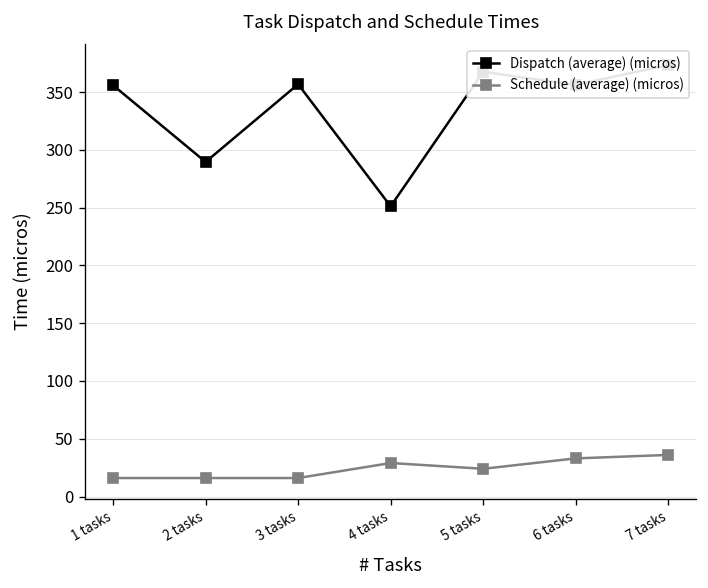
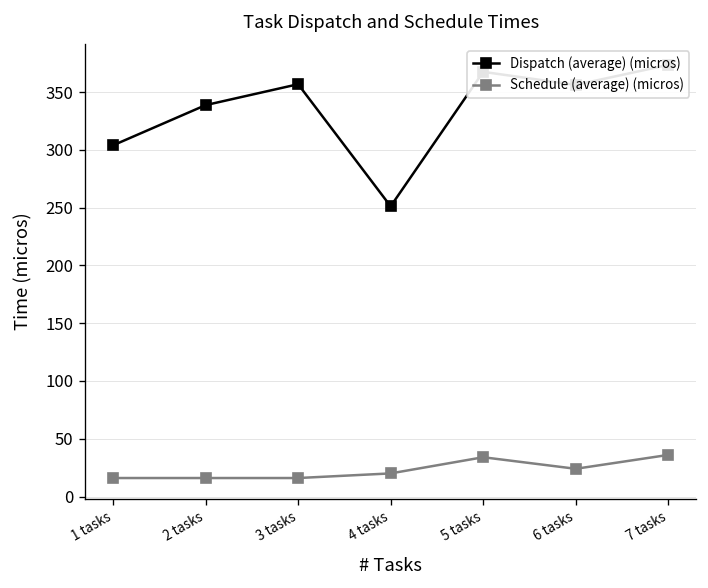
Dispatch (average) (micros), 1 tasks: 360 -> 300
Dispatch (average) (micros), 2 tasks: 290 -> 340
Schedule (average) (micros), 4 tasks: 30 -> 20
Schedule (average) (micros), 5 tasks: 20 -> 30
Schedule (average) (micros), 6 tasks: 30 -> 20
